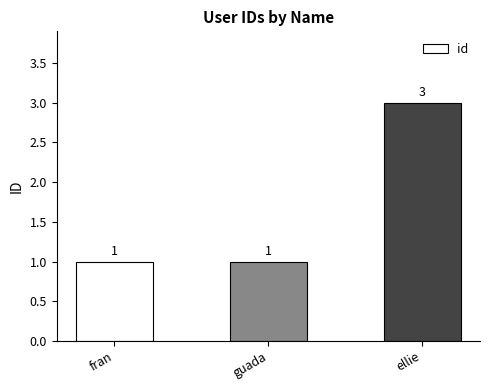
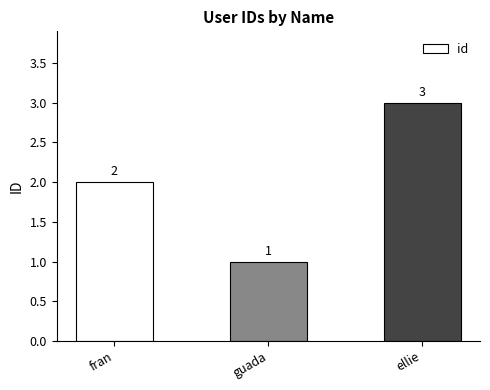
fran: 1 -> 2
